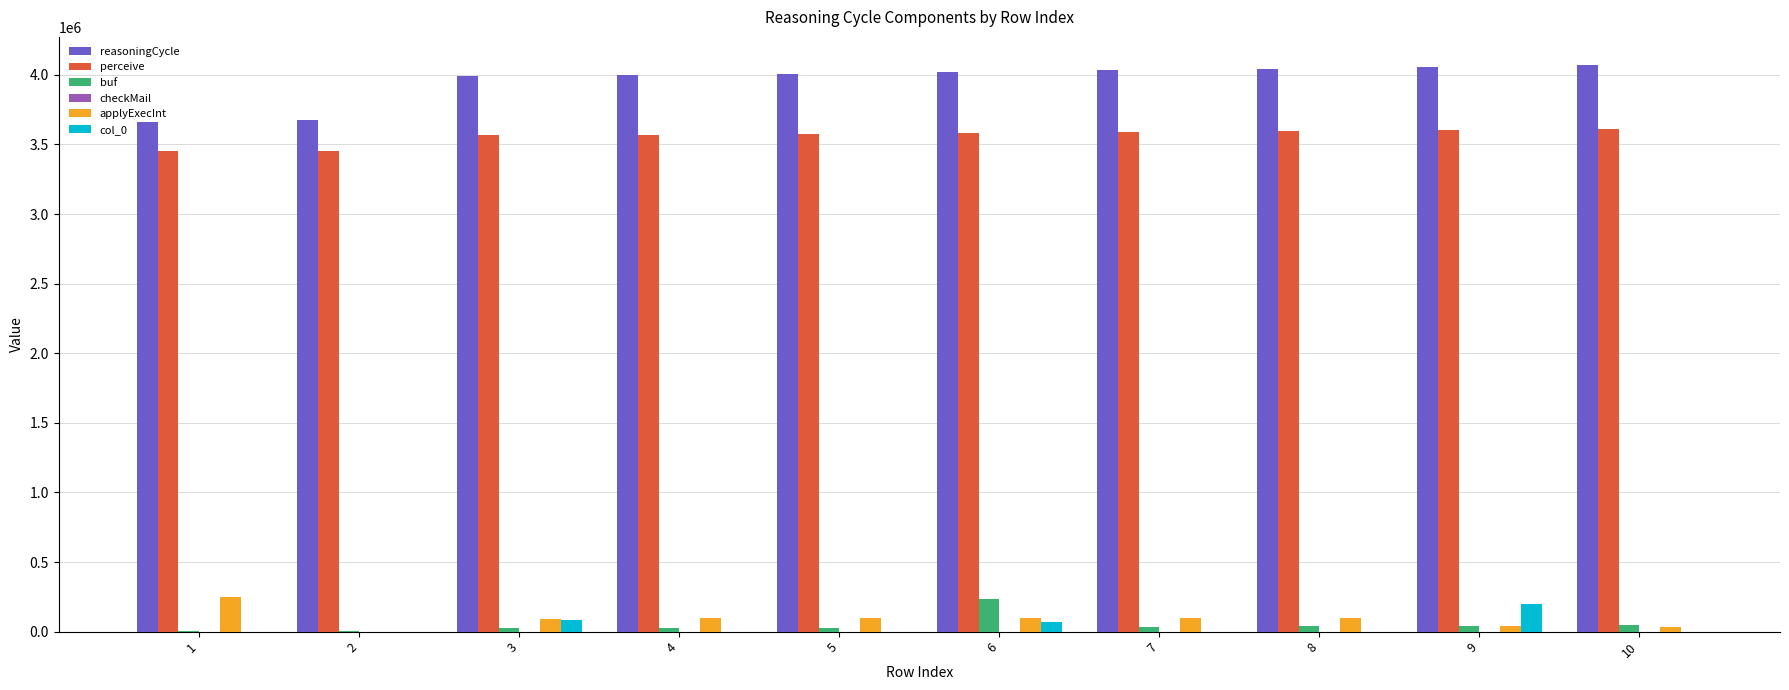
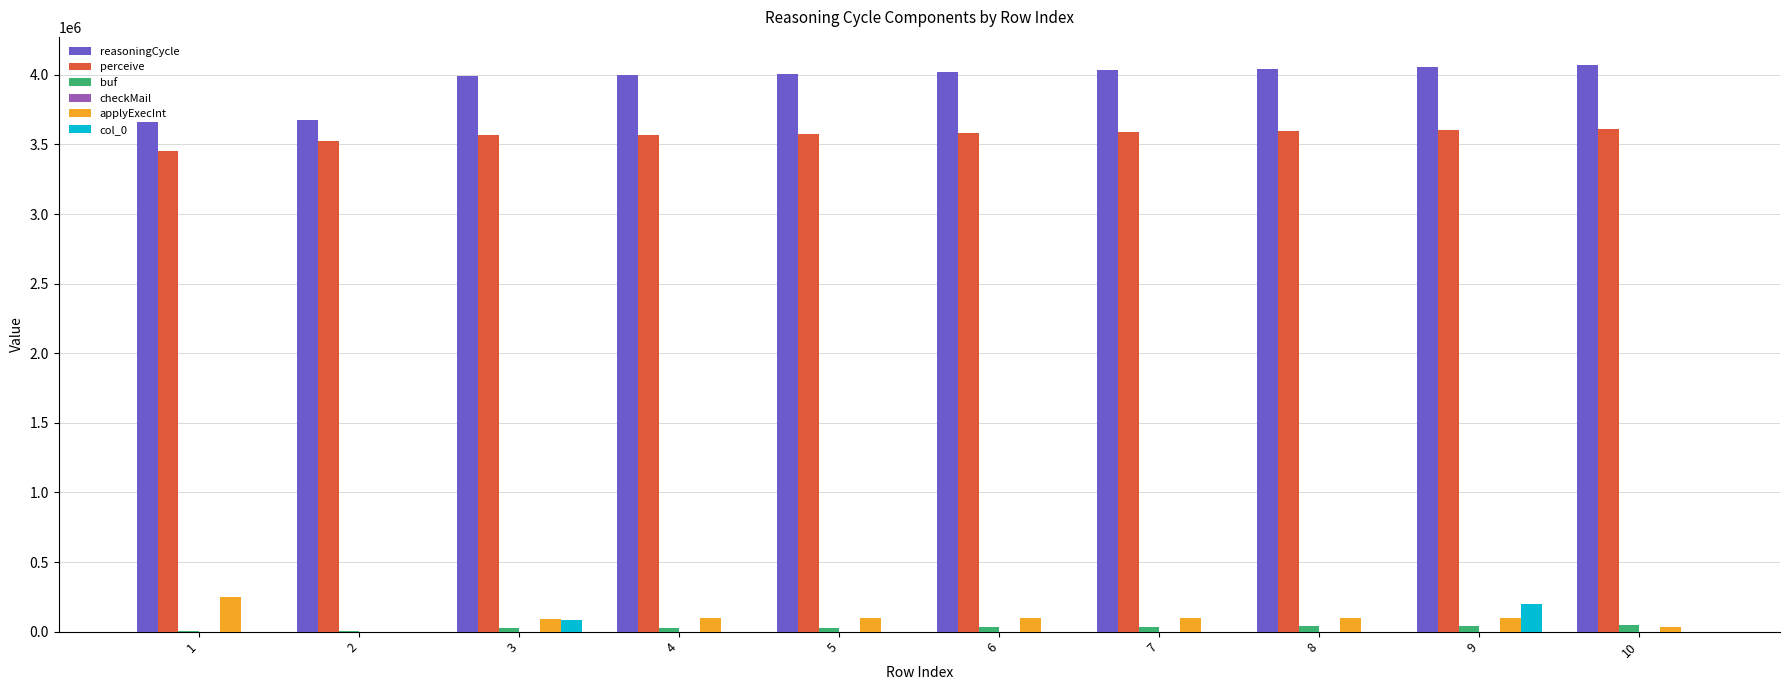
perceive, 2: 3450000 -> 3530000
buf, 6: 240000 -> 30000
col_0, 6: 70000 -> 0
applyExecInt, 9: 40000 -> 100000
